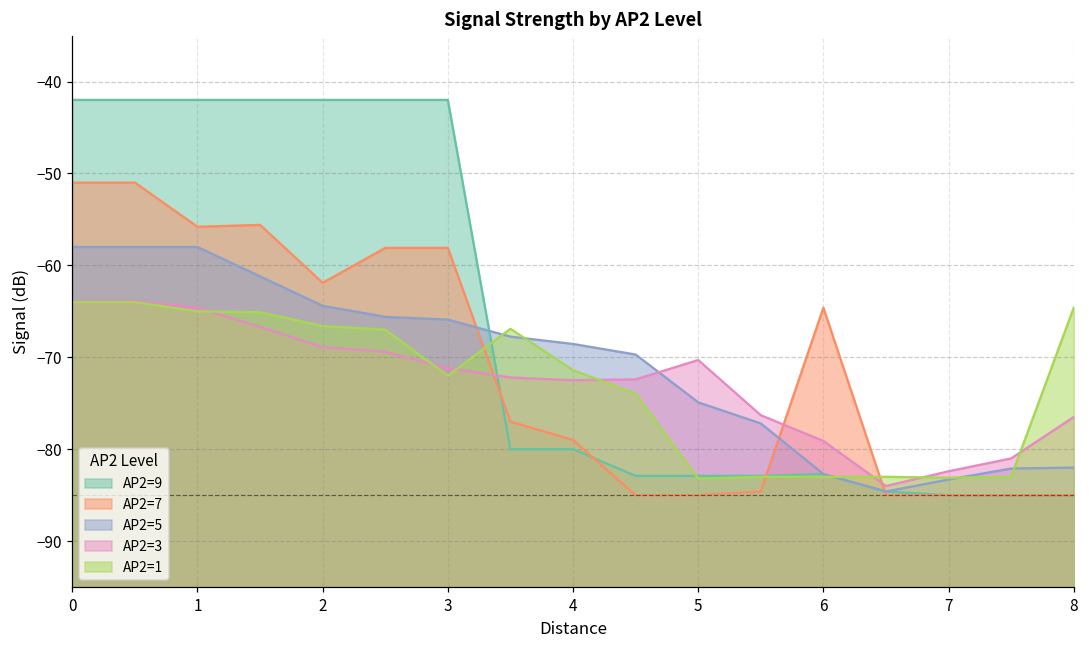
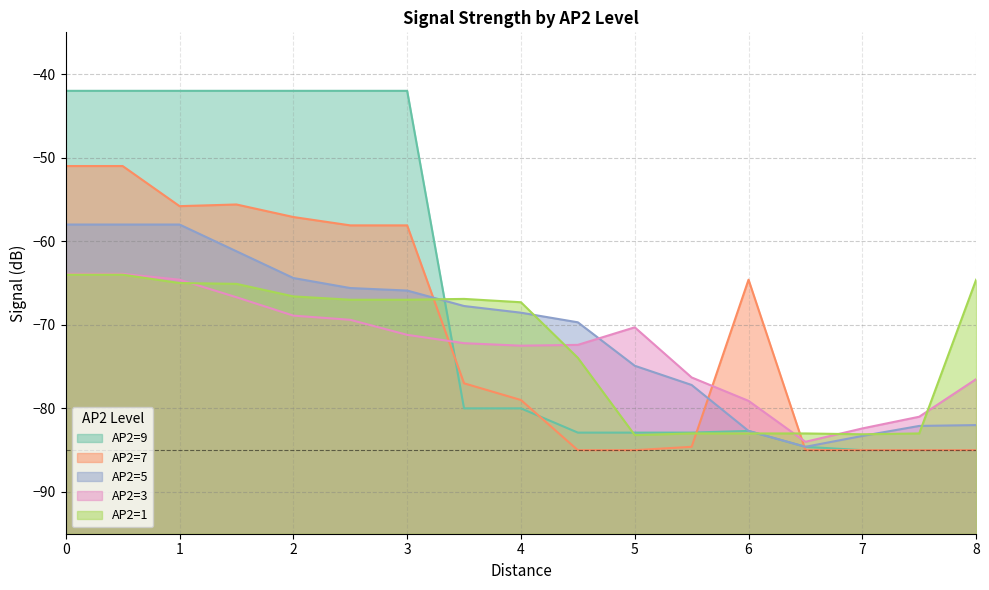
AP2=7, 2: -62 -> -57
AP2=1, 3: -72 -> -67
AP2=1, 4: -71 -> -67
